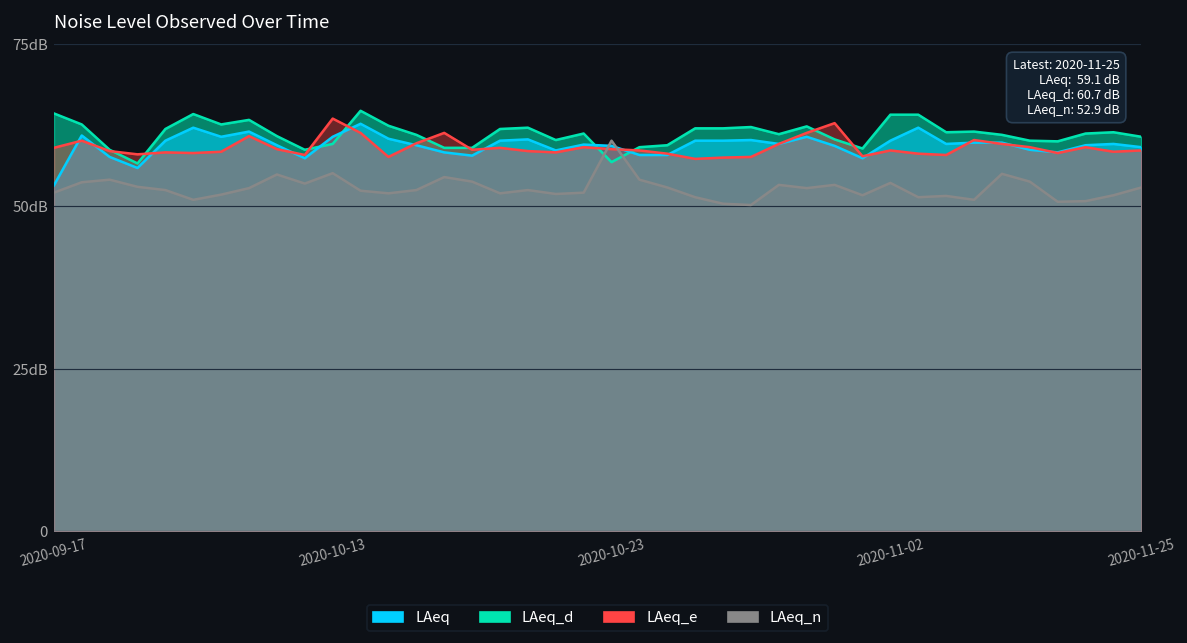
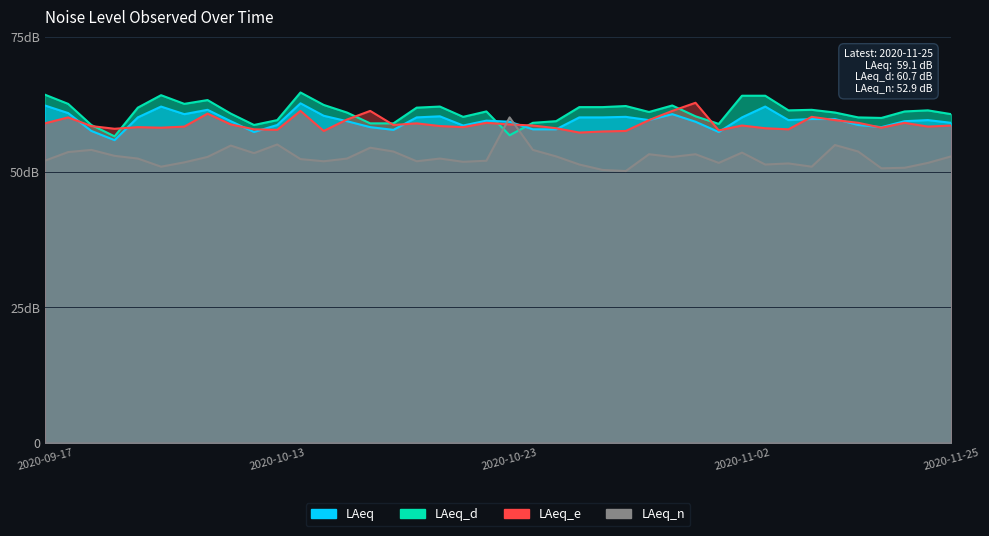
LAeq, 2020-09-17: 53dB -> 62dB
LAeq, 2020-10-13: 61dB -> 59dB
LAeq_e, 2020-10-13: 64dB -> 58dB
